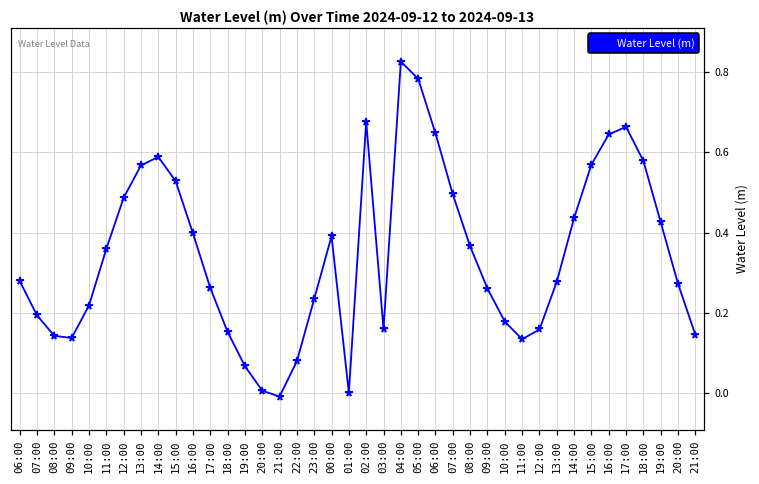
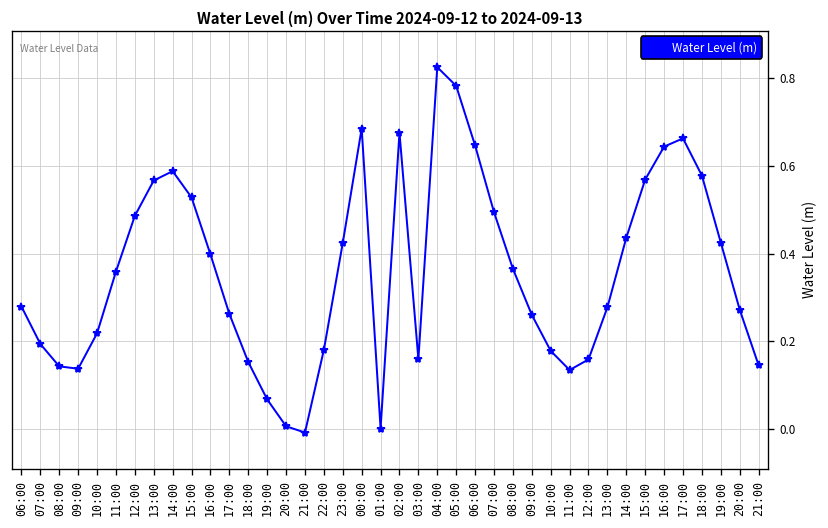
22:00: 0.08 -> 0.18
23:00: 0.23 -> 0.42
00:00: 0.39 -> 0.69
